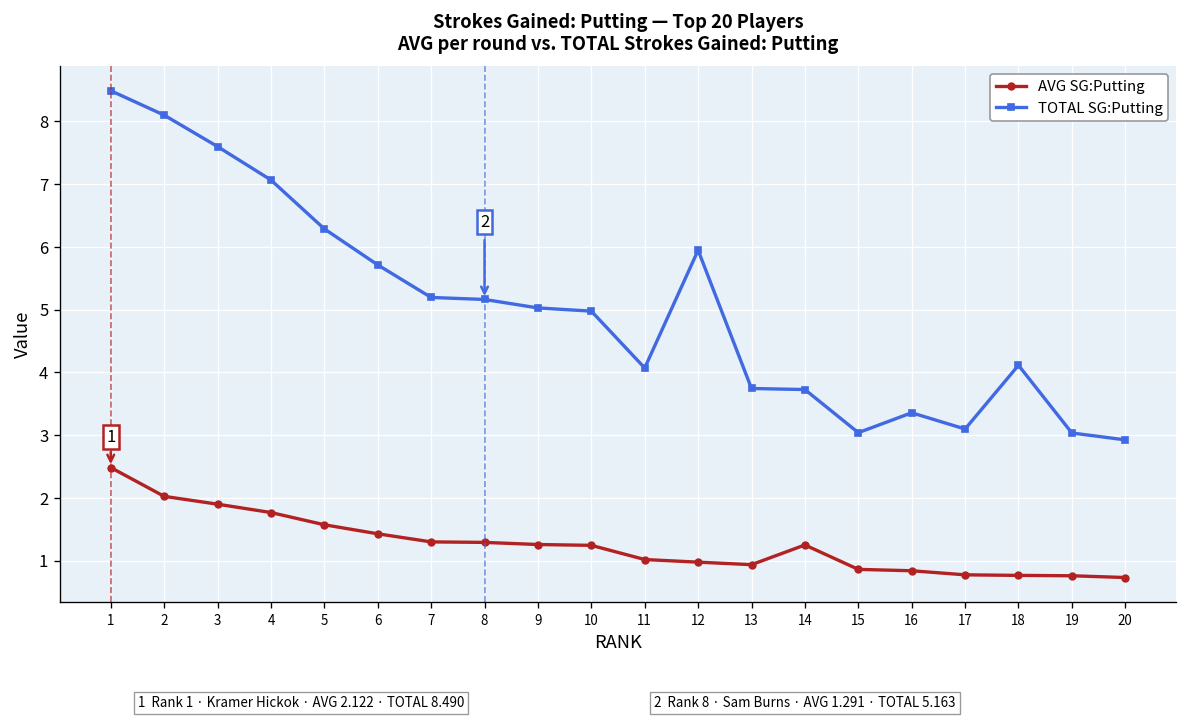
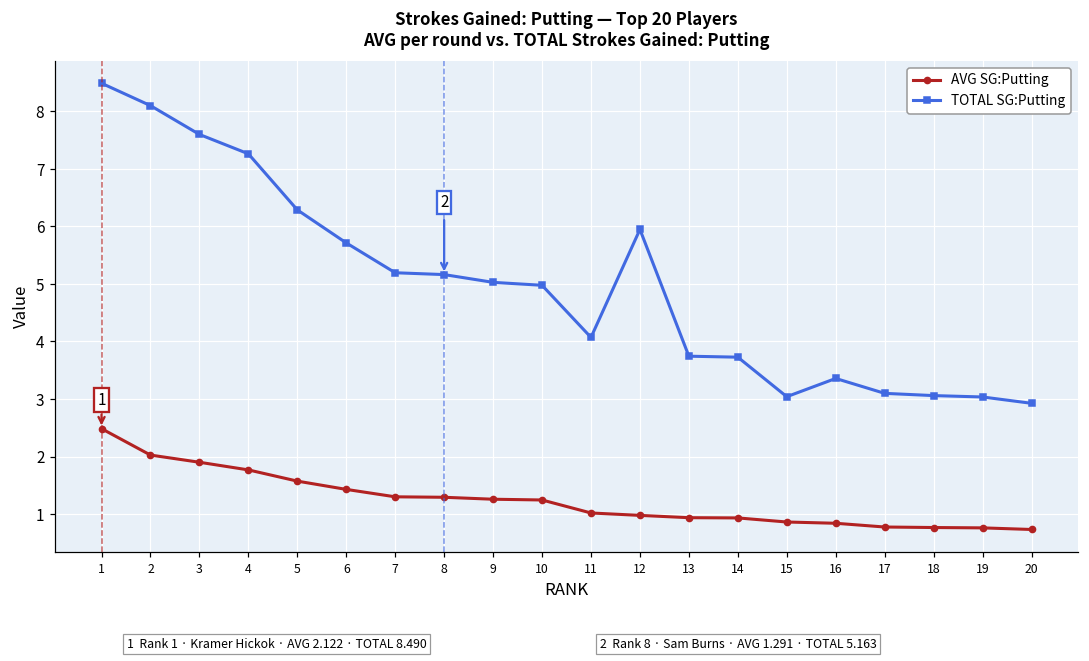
TOTAL SG:Putting, 4: 7.1 -> 7.3
AVG SG:Putting, 14: 1.3 -> 0.9
TOTAL SG:Putting, 18: 4.1 -> 3.1
